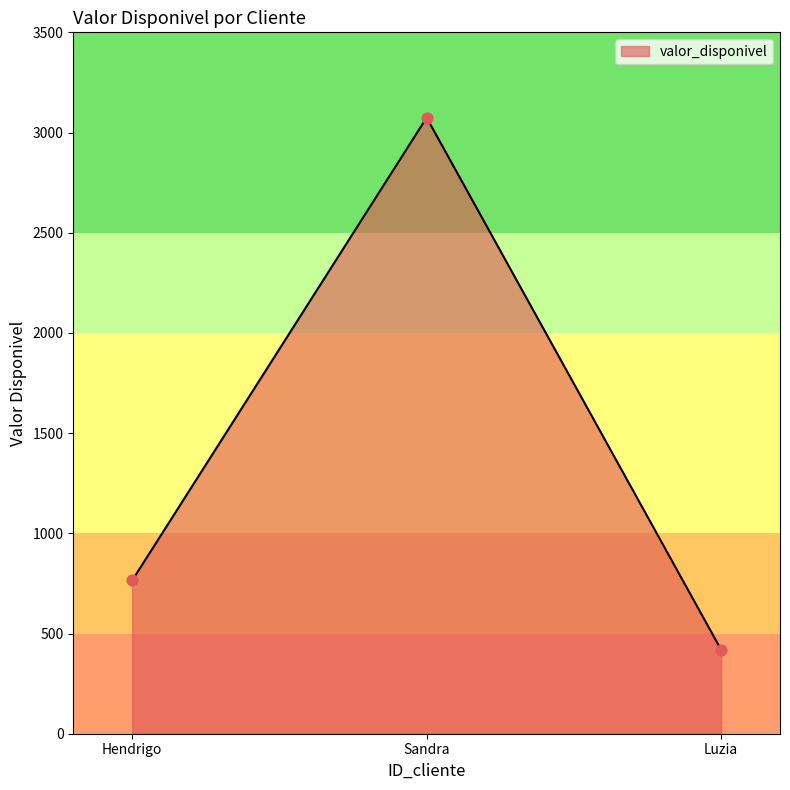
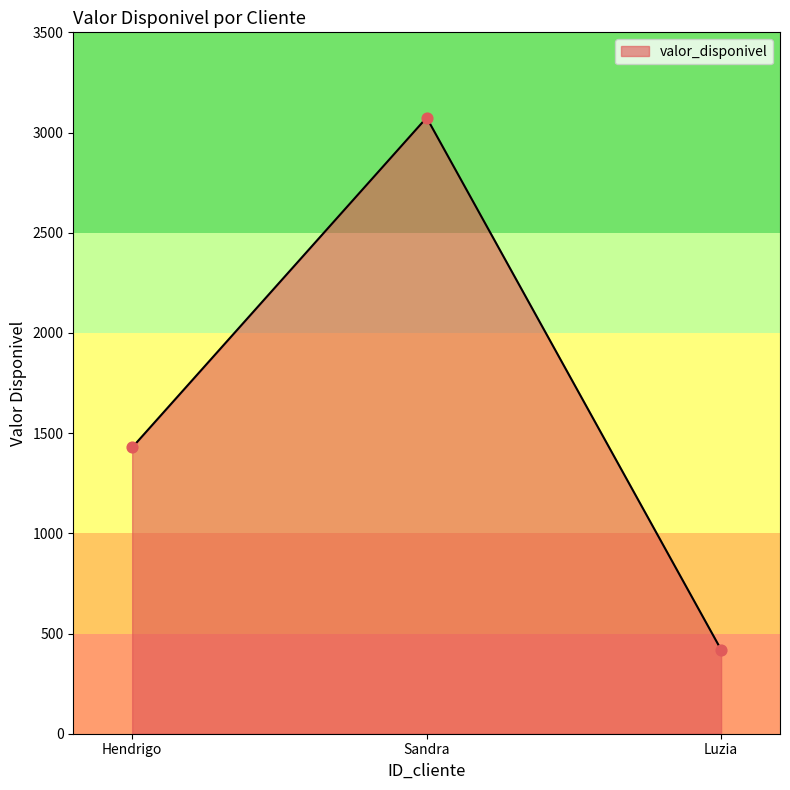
Hendrigo: 760 -> 1430
